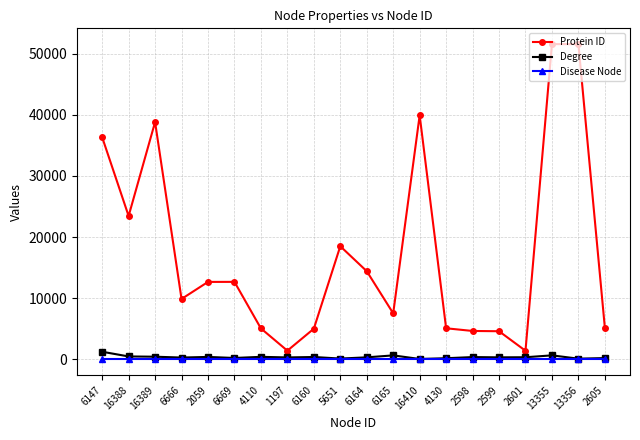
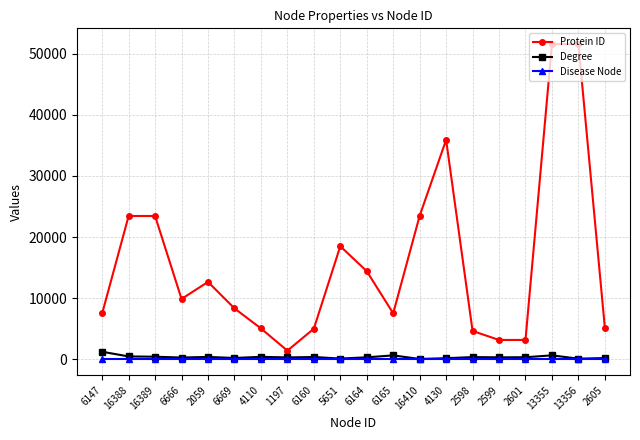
Protein ID, 6147: 36000 -> 8000
Protein ID, 16389: 39000 -> 23000
Protein ID, 6669: 13000 -> 8000
Protein ID, 16410: 40000 -> 23000
Protein ID, 4130: 5000 -> 36000
Protein ID, 2599: 5000 -> 3000
Protein ID, 2601: 1000 -> 3000
